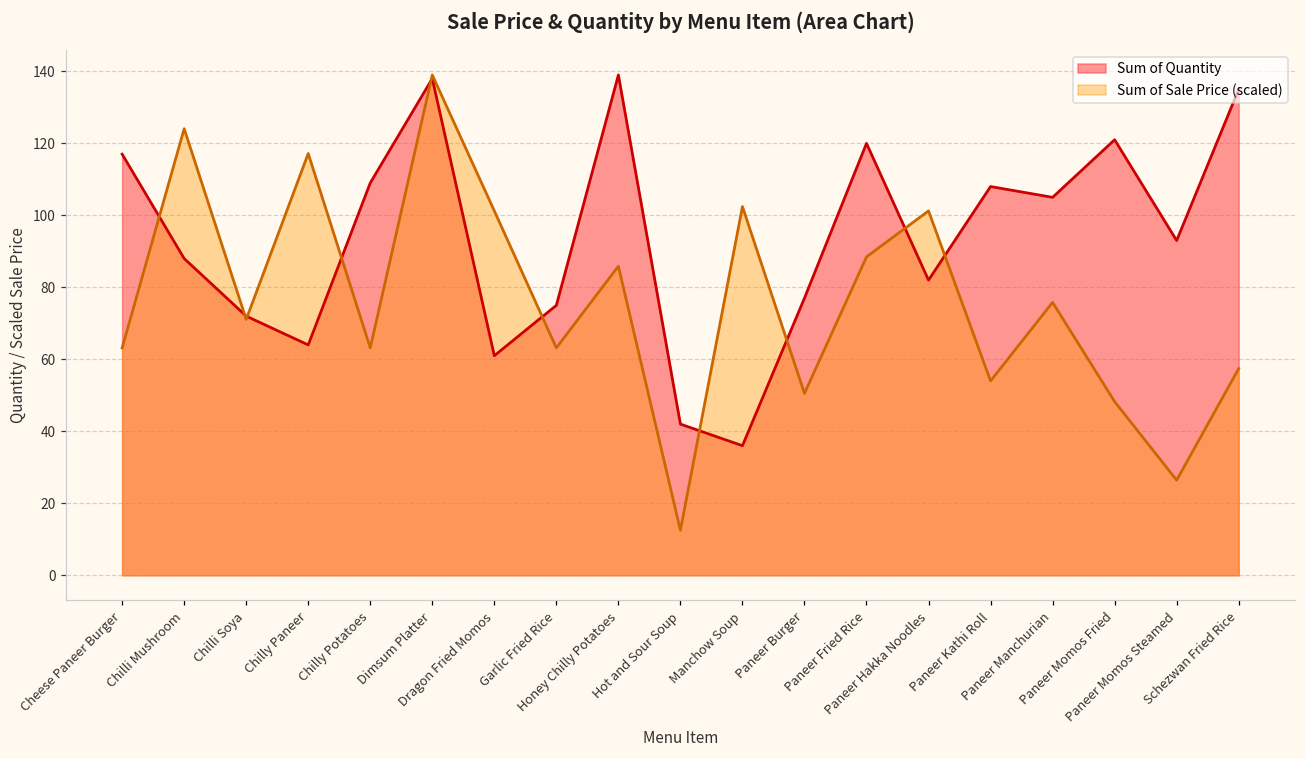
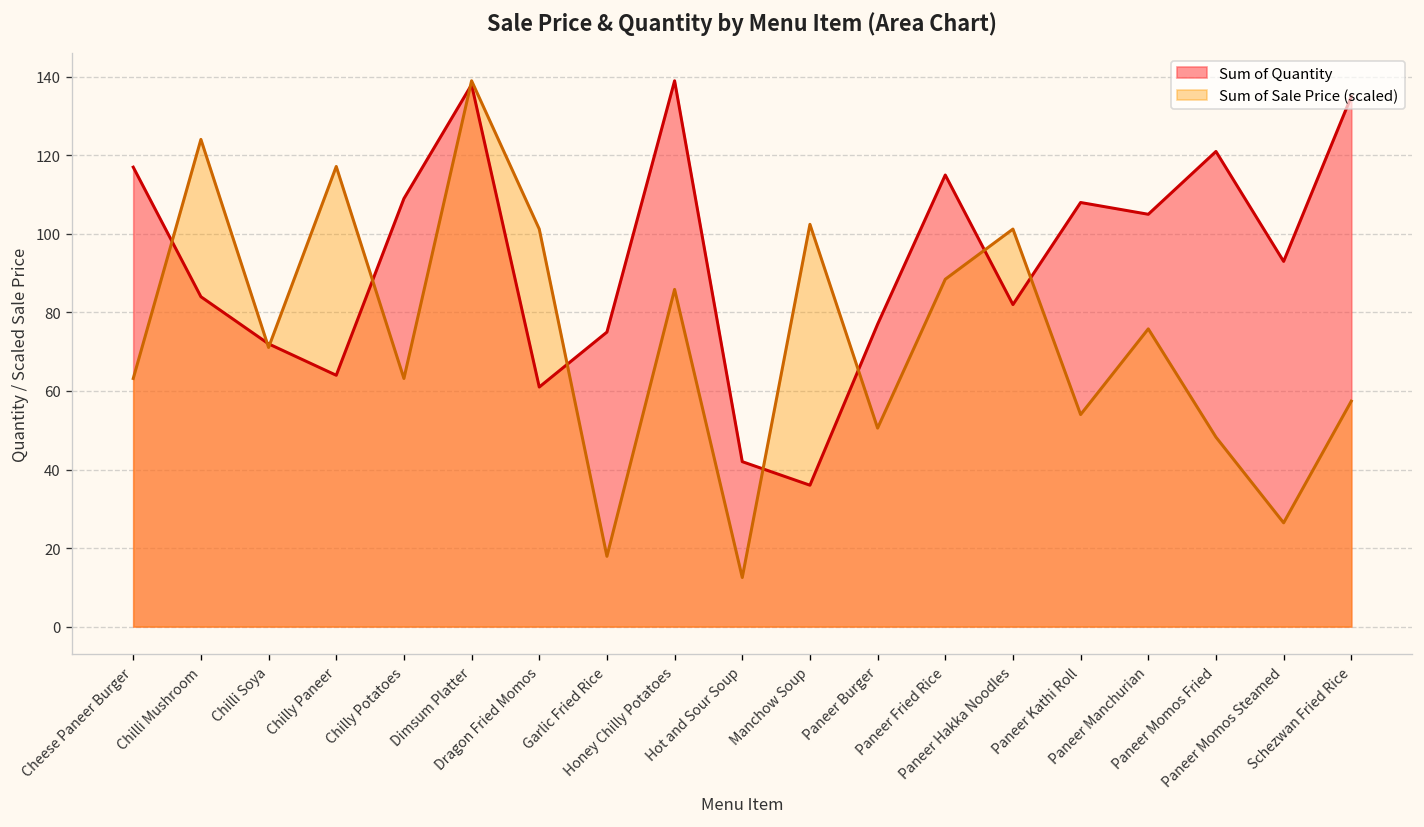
Sum of Quantity, Chilli Mushroom: 88 -> 84
Sum of Sale Price (scaled), Garlic Fried Rice: 63 -> 18
Sum of Quantity, Paneer Fried Rice: 120 -> 115
